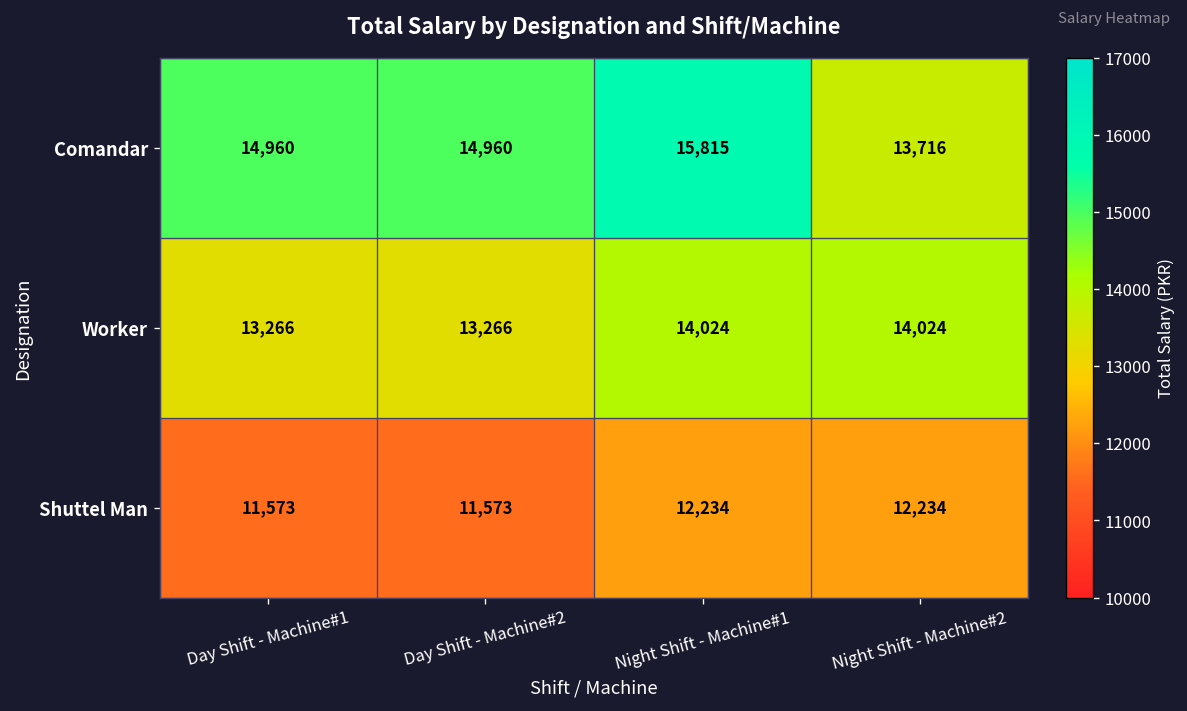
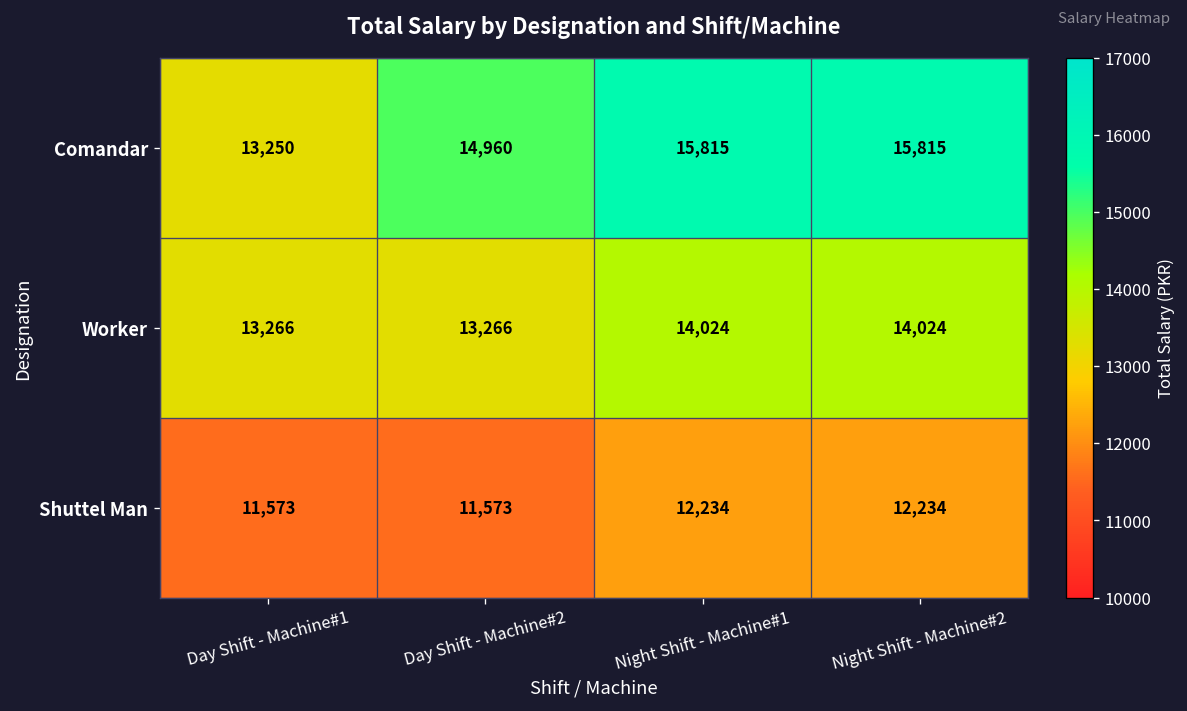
Comandar, Day Shift - Machine#1: 14,960 -> 13,250
Comandar, Night Shift - Machine#2: 13,716 -> 15,815
